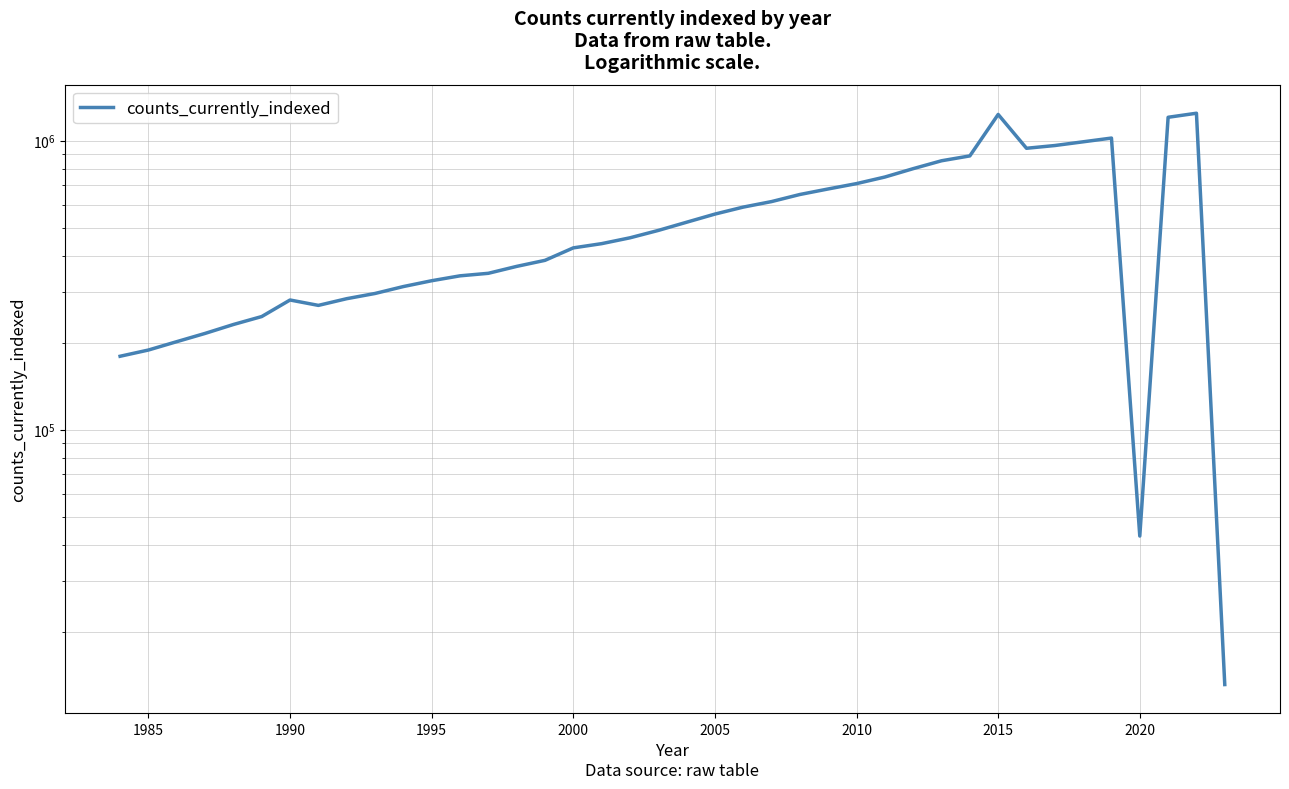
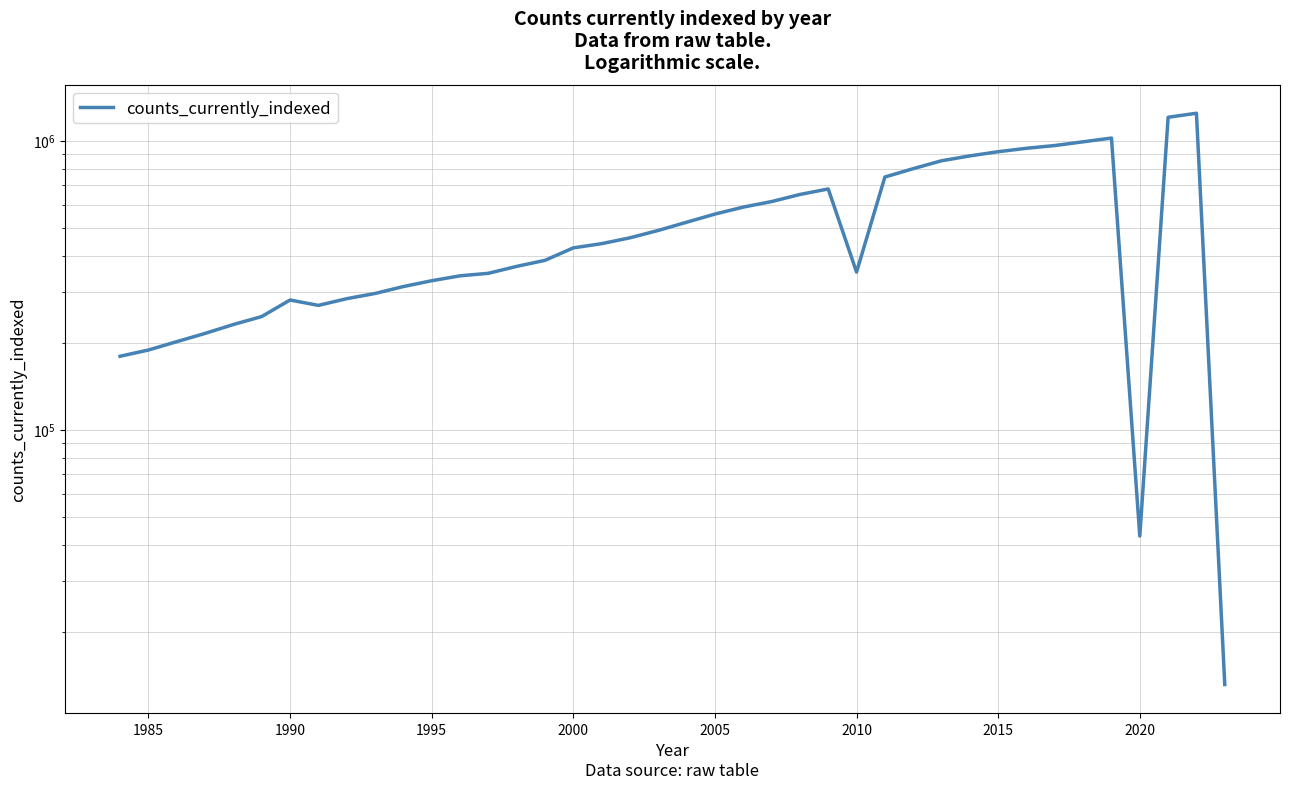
2010: 710000 -> 350000
2015: 1230000 -> 920000
